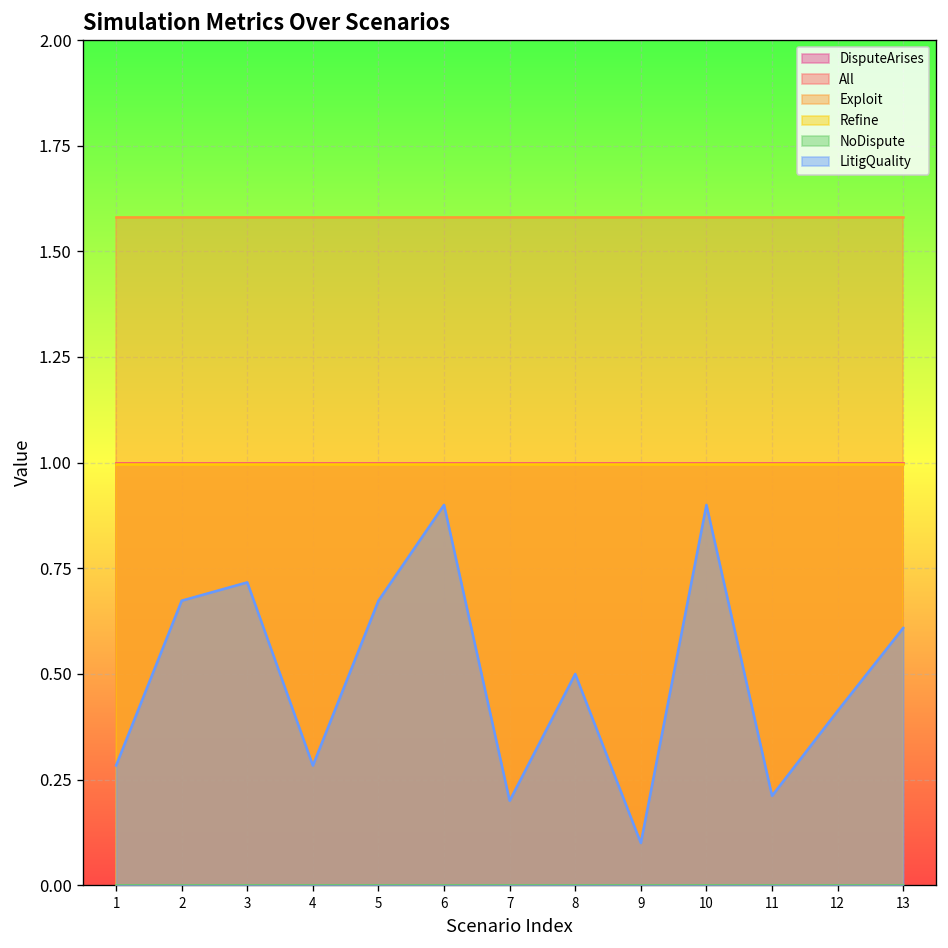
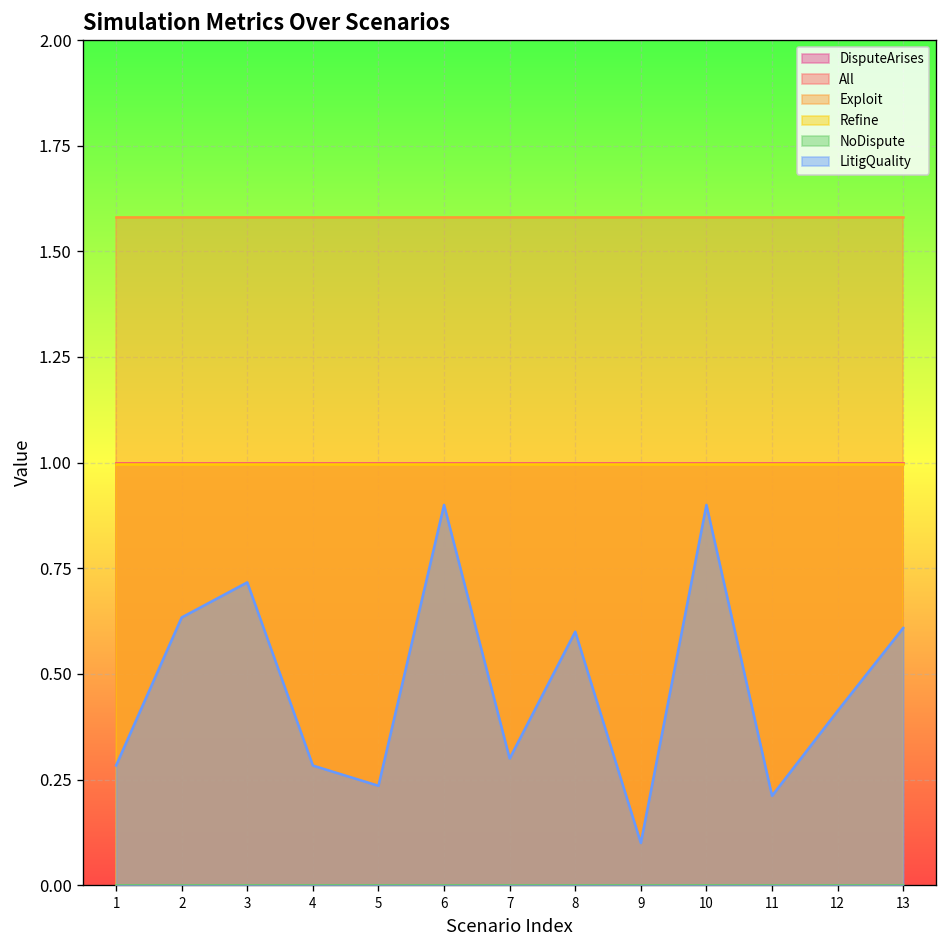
LitigQuality, 2: 0.67 -> 0.63
LitigQuality, 5: 0.67 -> 0.24
LitigQuality, 7: 0.2 -> 0.3
LitigQuality, 8: 0.5 -> 0.6
